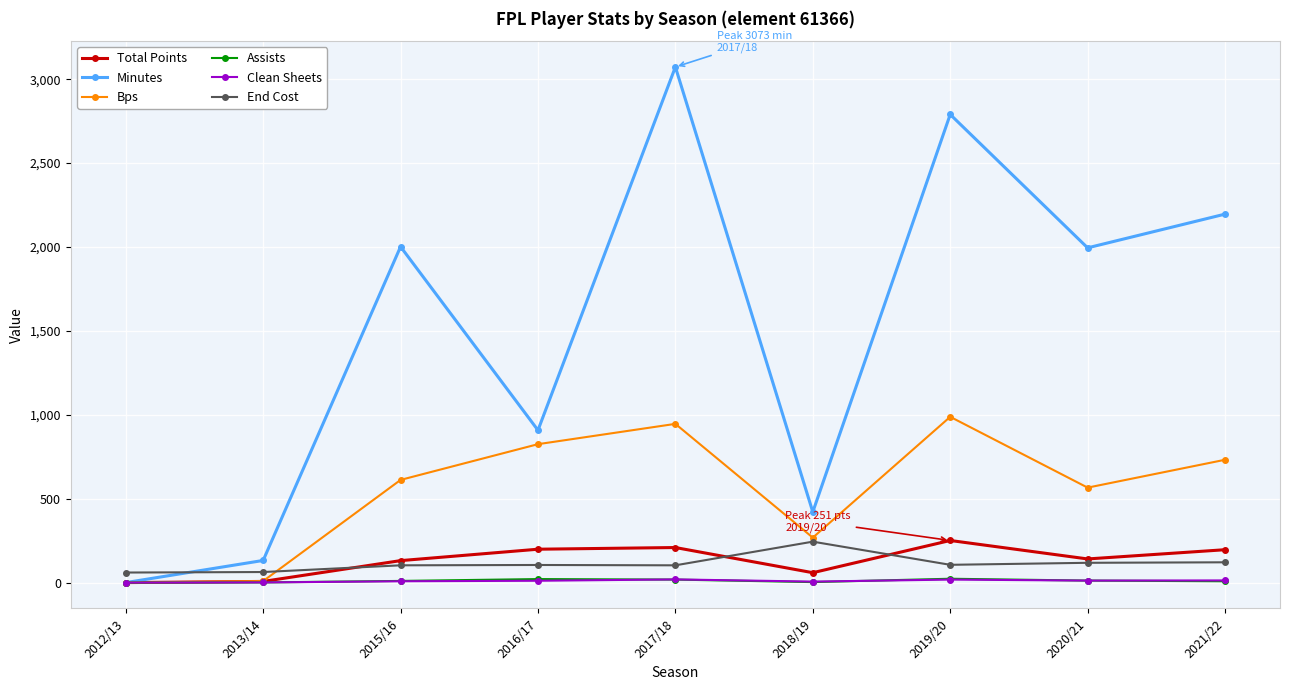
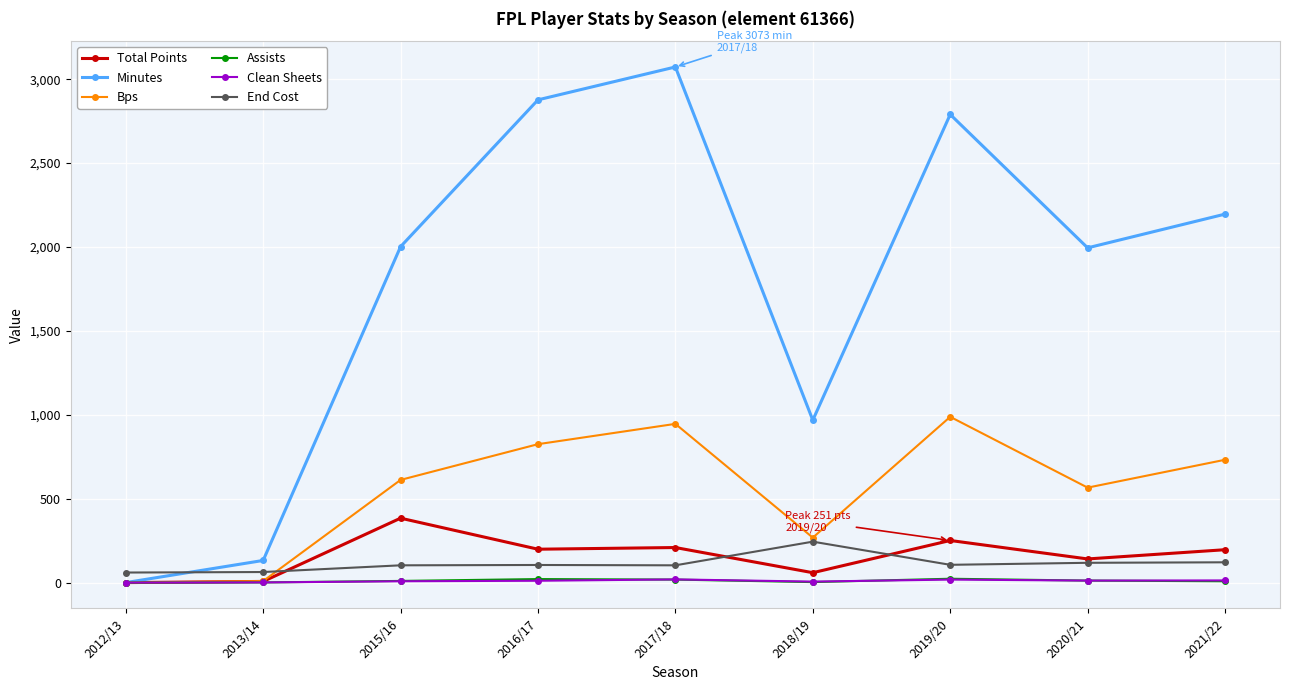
Total Points, 2015/16: 130 -> 380
Minutes, 2016/17: 910 -> 2,880
Minutes, 2018/19: 420 -> 970
